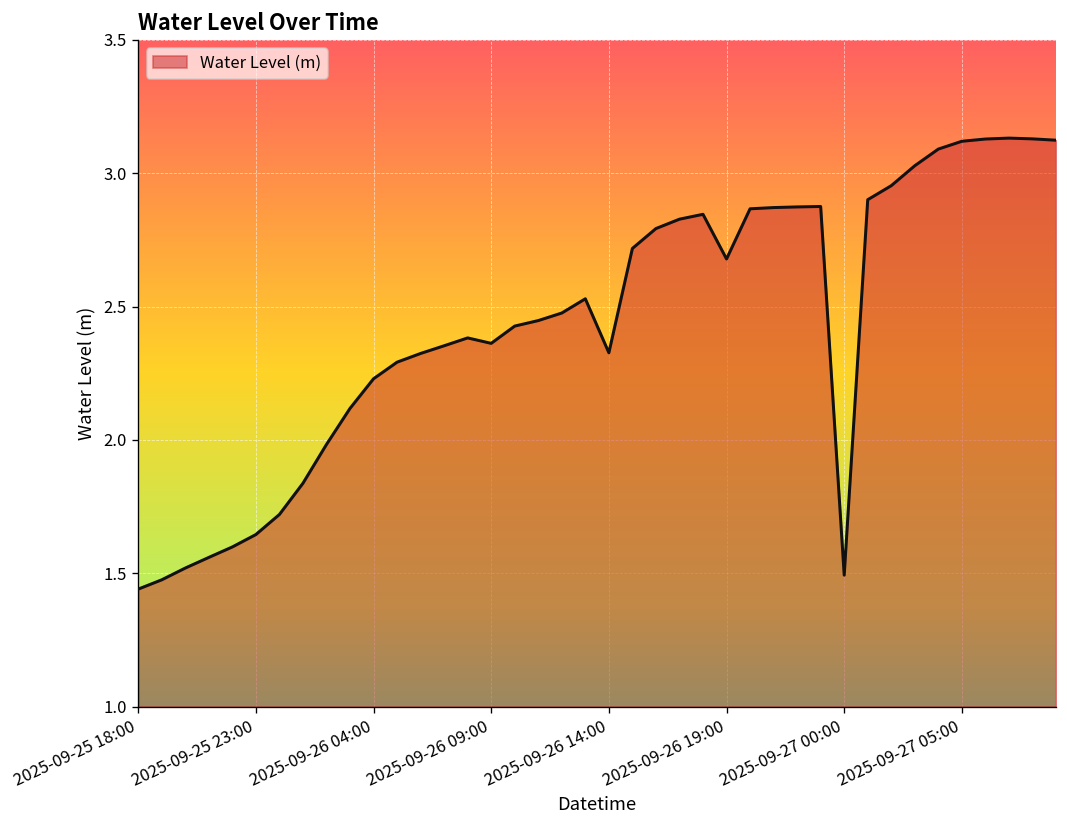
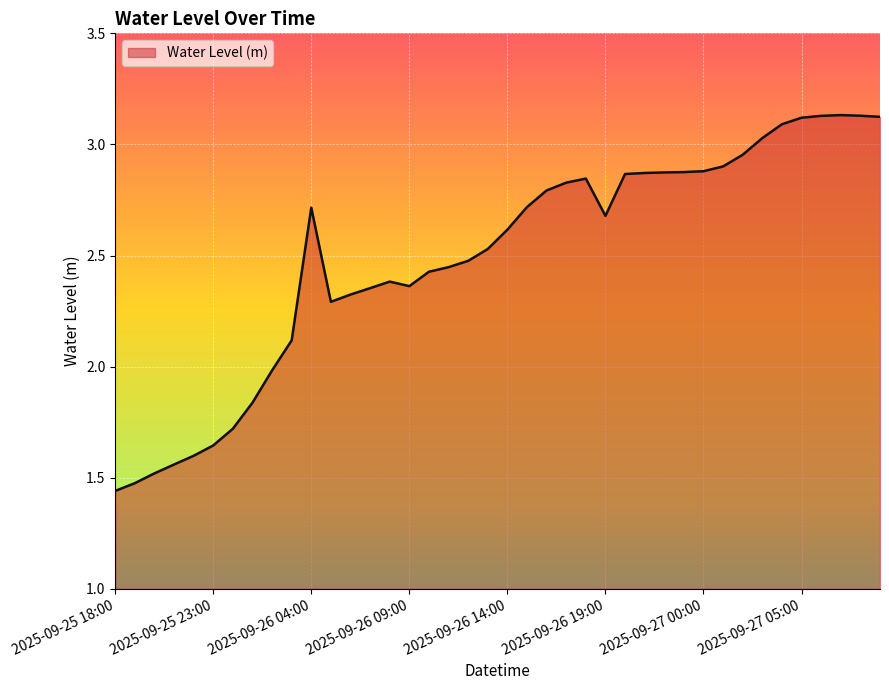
2025-09-26 04:00: 2.23 -> 2.72
2025-09-26 14:00: 2.33 -> 2.62
2025-09-27 00:00: 1.49 -> 2.88
